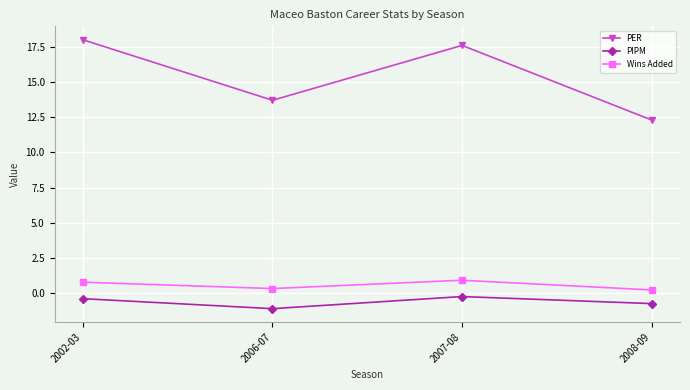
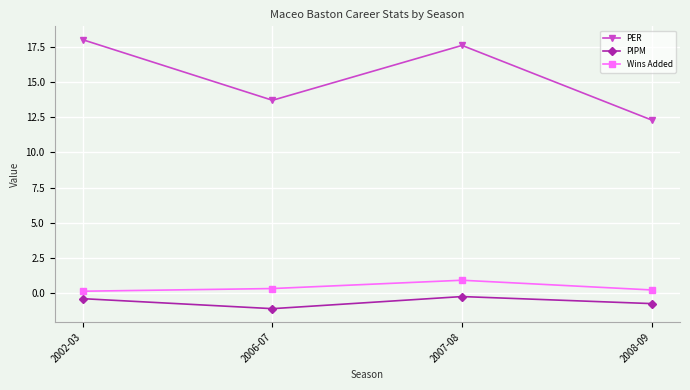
Wins Added, 2002-03: 0.8 -> 0.1
